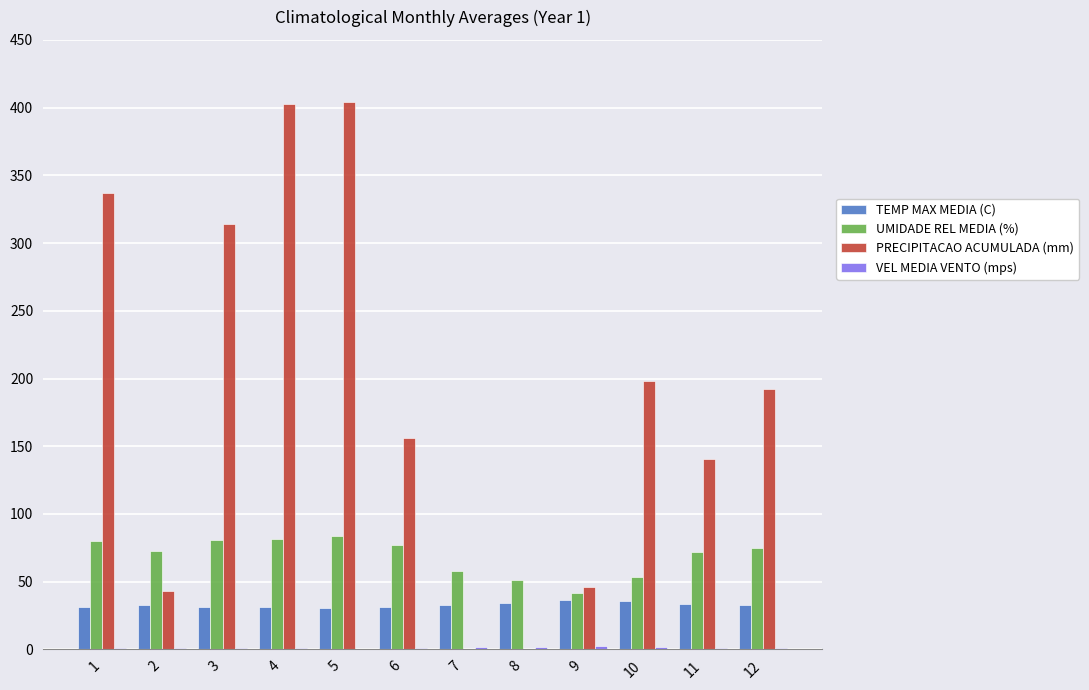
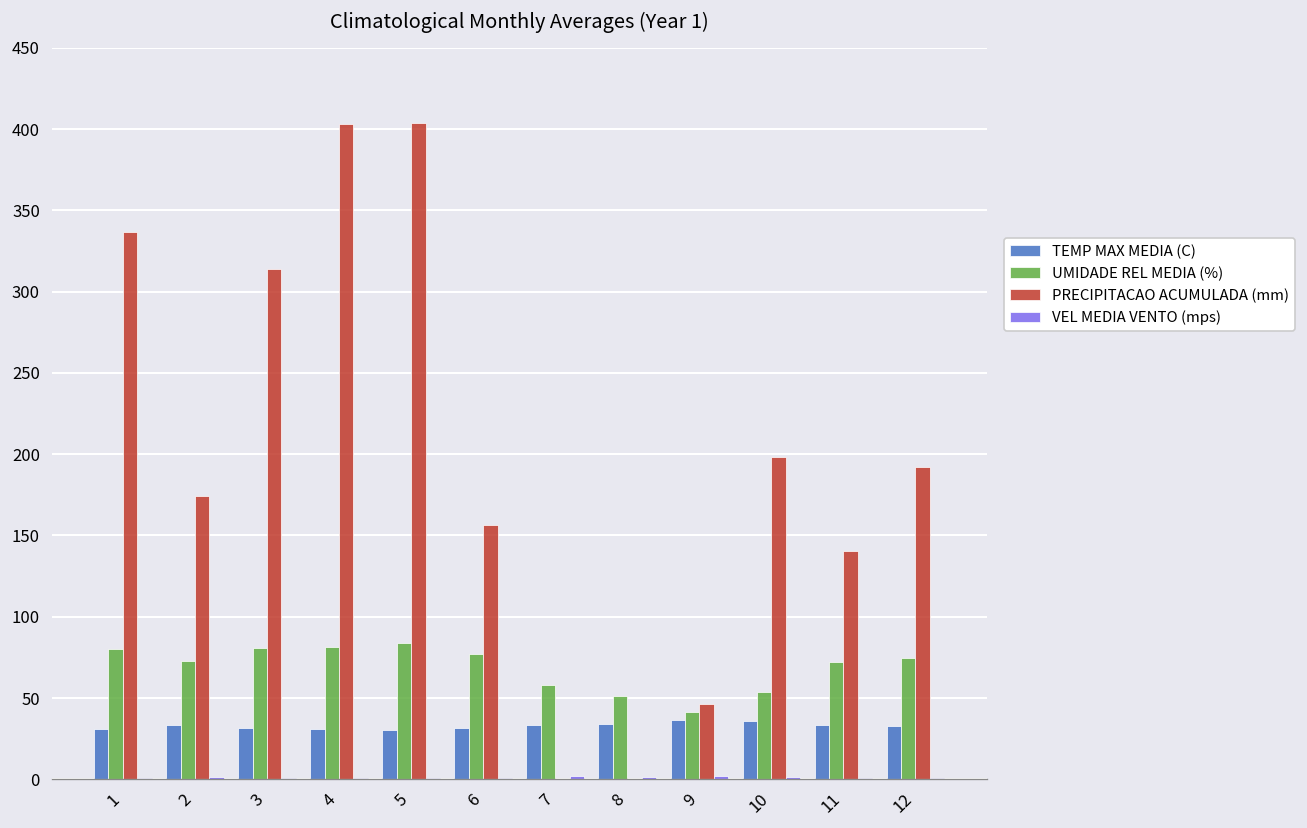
PRECIPITACAO ACUMULADA (mm), 2: 43 -> 175
